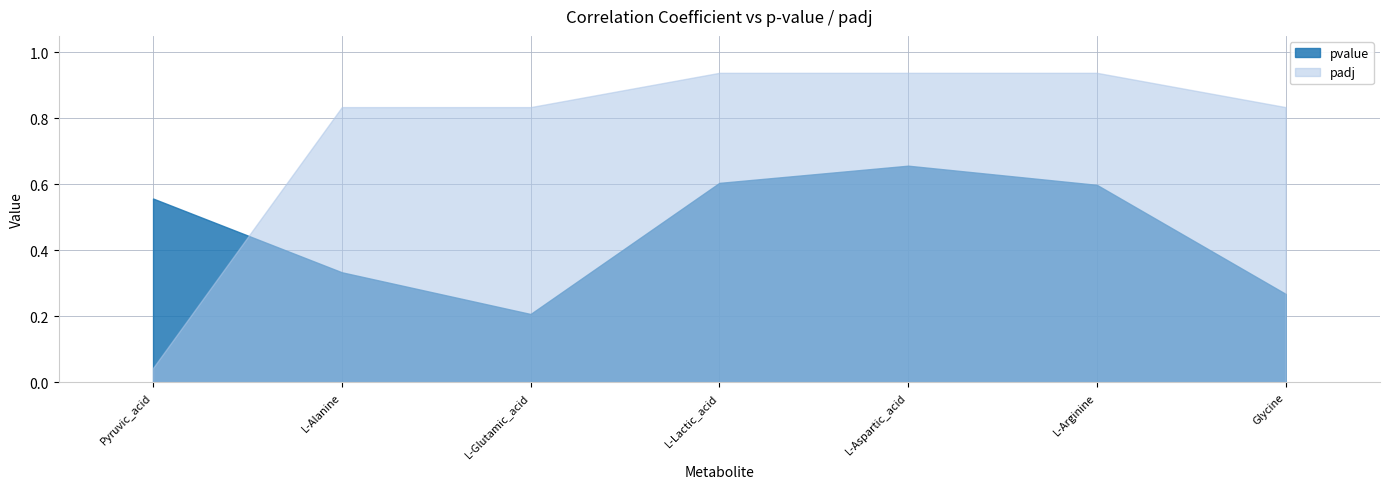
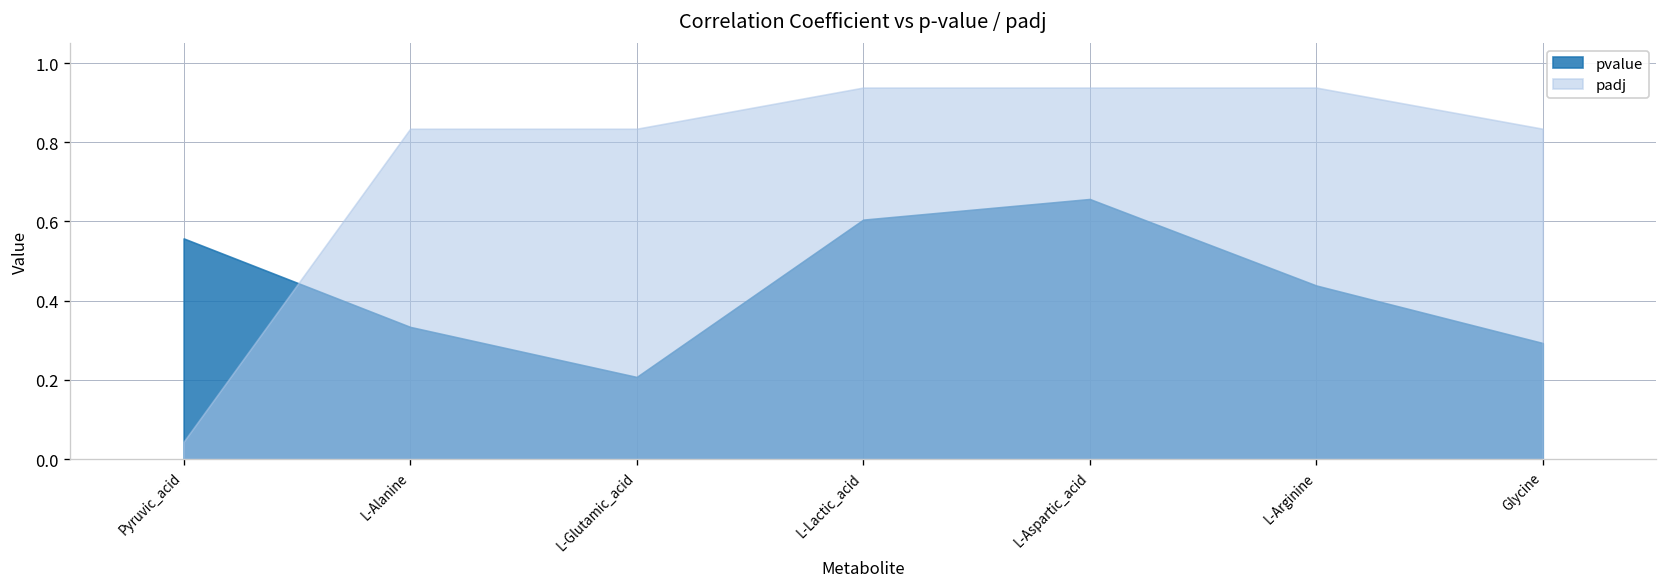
pvalue, L-Arginine: 0.60 -> 0.44
pvalue, Glycine: 0.27 -> 0.29
